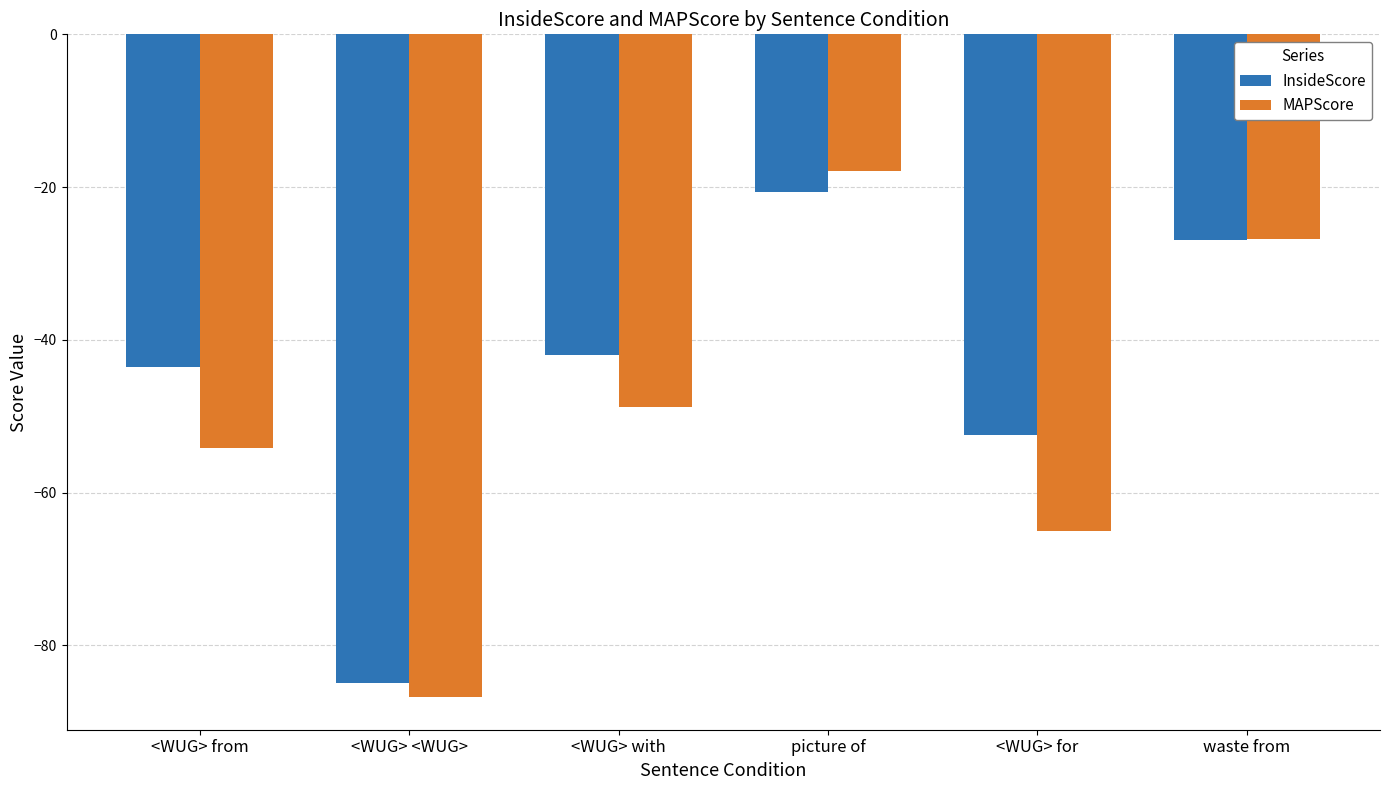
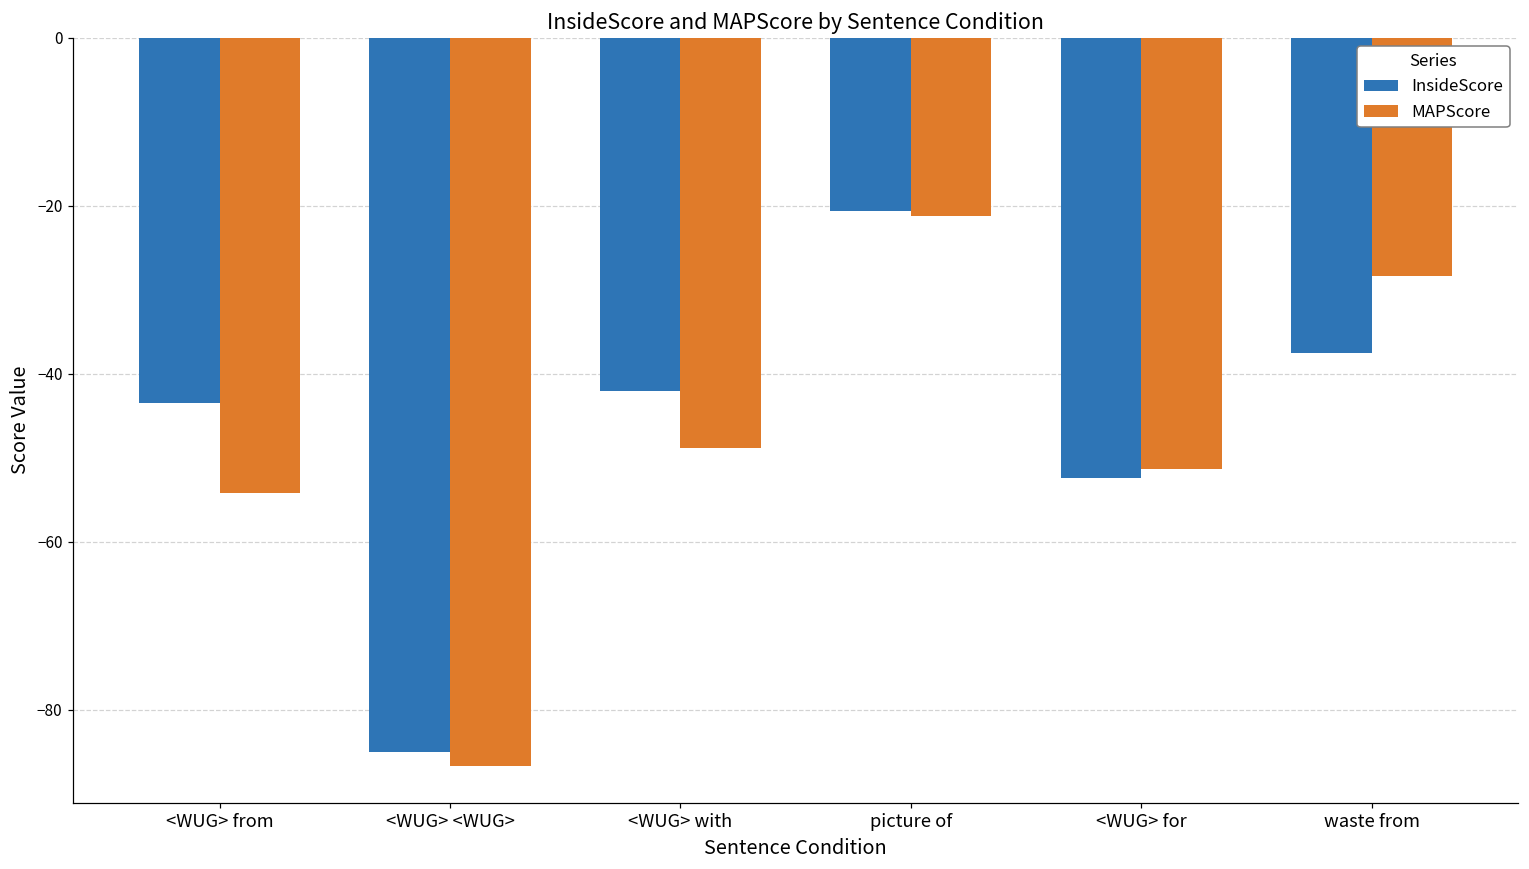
MAPScore, picture of: -18 -> -21
MAPScore, <WUG> for: -65 -> -51
InsideScore, waste from: -27 -> -37
MAPScore, waste from: -27 -> -28
